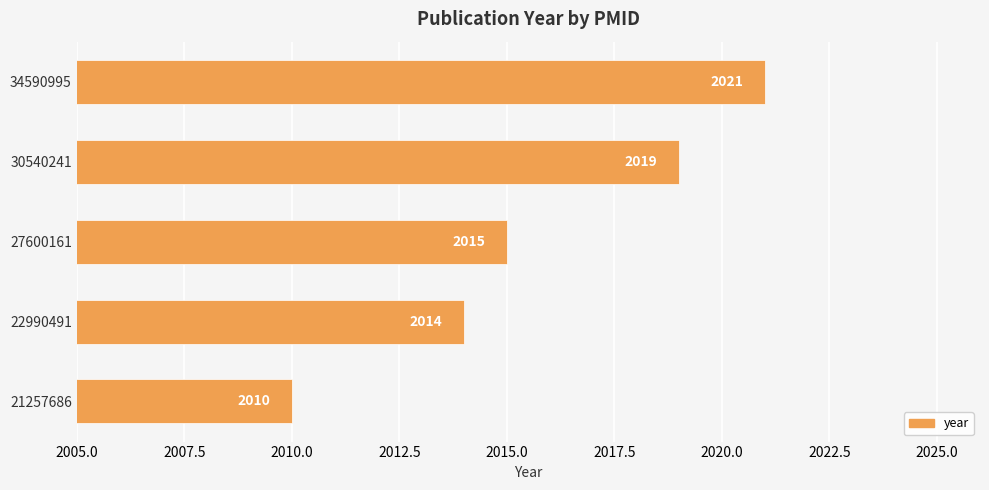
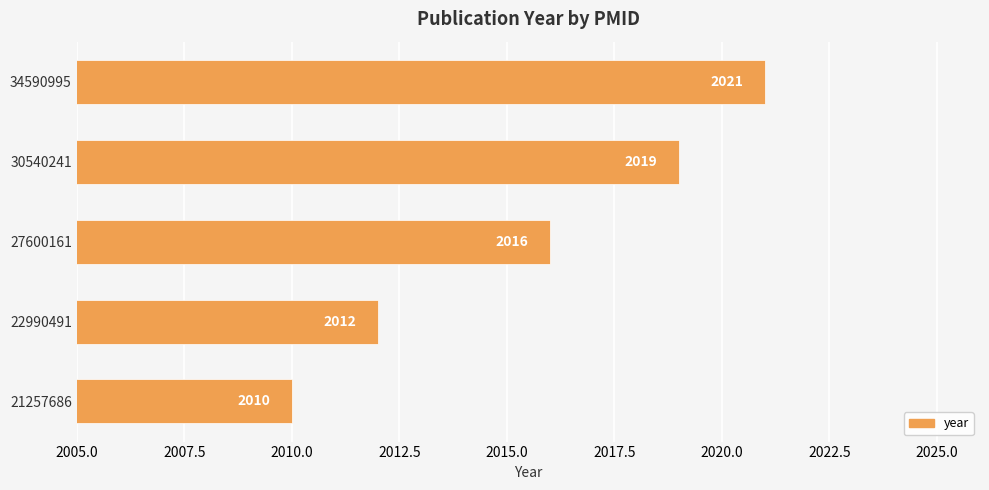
27600161: 2015 -> 2016
22990491: 2014 -> 2012
